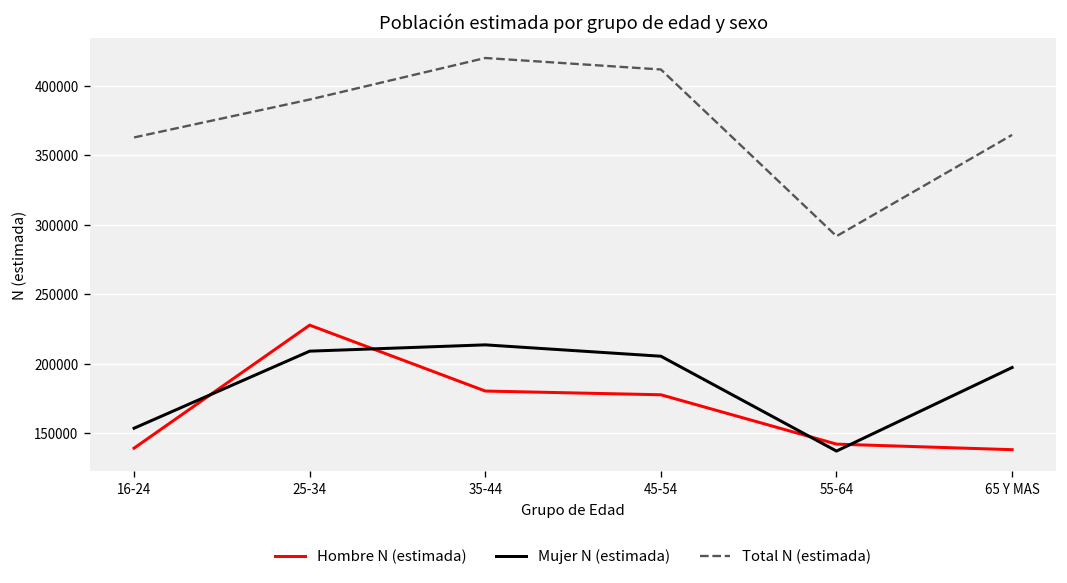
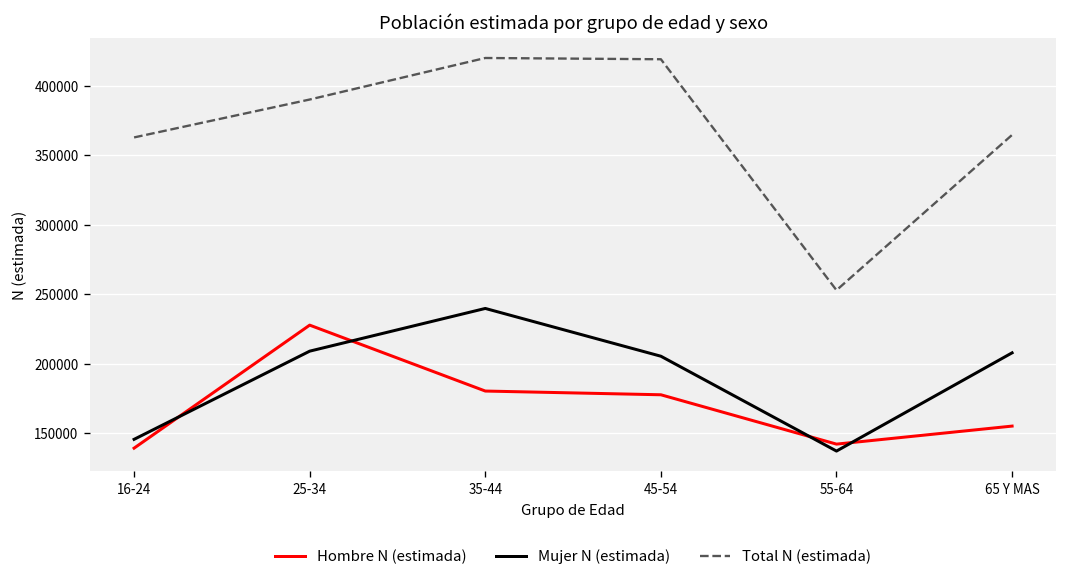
Mujer N (estimada), 16-24: 153000 -> 145000
Mujer N (estimada), 35-44: 214000 -> 240000
Total N (estimada), 45-54: 412000 -> 419000
Total N (estimada), 55-64: 292000 -> 253000
Hombre N (estimada), 65 Y MAS: 138000 -> 155000
Mujer N (estimada), 65 Y MAS: 197000 -> 208000
